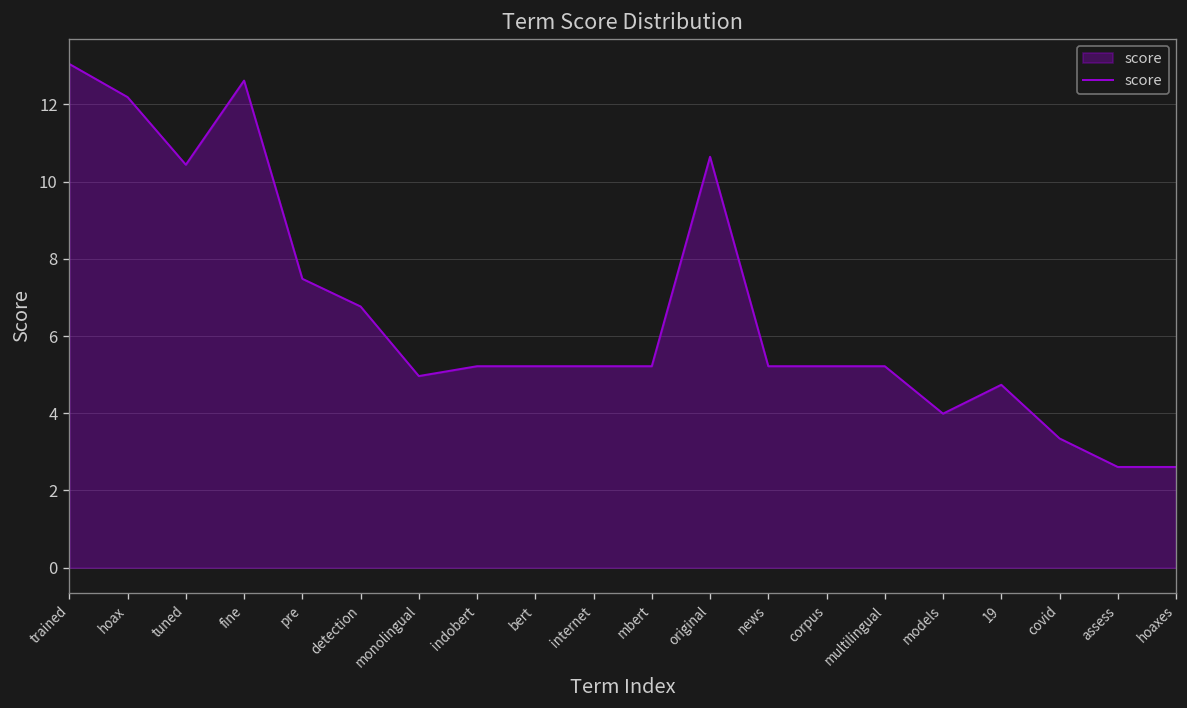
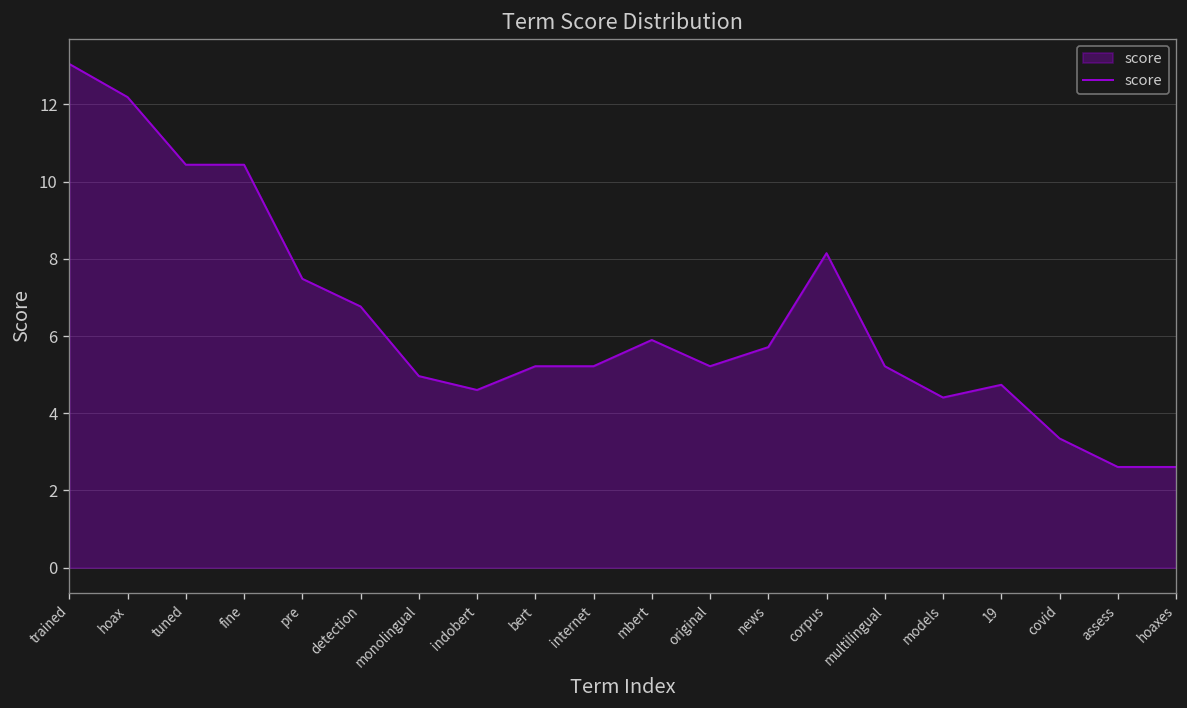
fine: 12.6 -> 10.4
indobert: 5.2 -> 4.6
mbert: 5.2 -> 5.9
original: 10.6 -> 5.2
news: 5.2 -> 5.7
corpus: 5.2 -> 8.1
models: 4.0 -> 4.4
